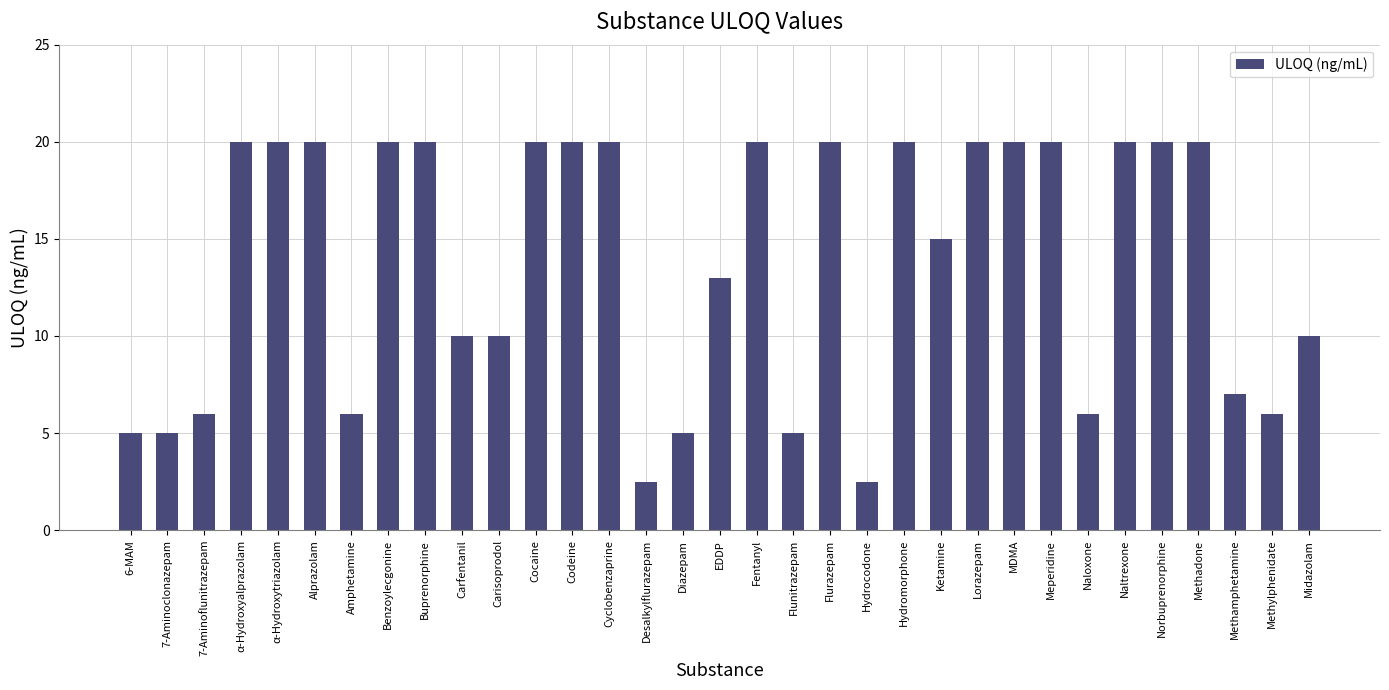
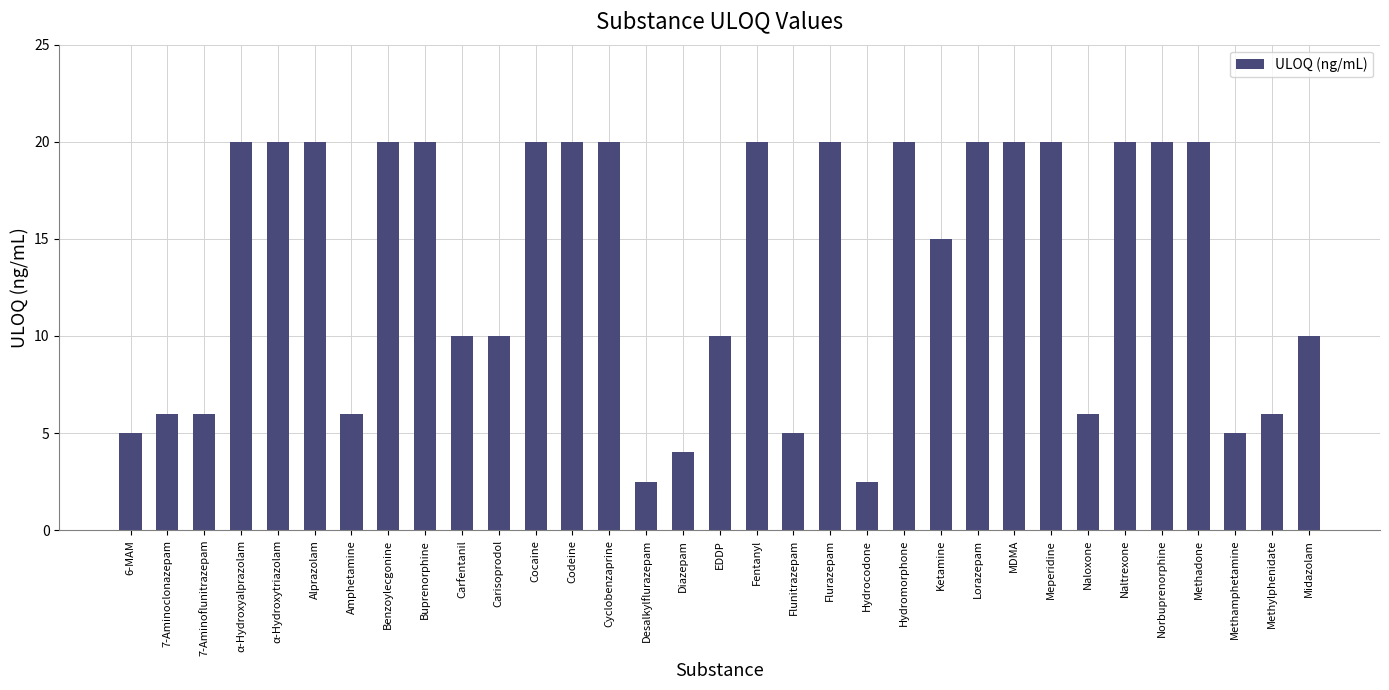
7-Aminoclonazepam: 5 -> 6
Diazepam: 5 -> 4
EDDP: 13 -> 10
Methamphetamine: 7 -> 5
